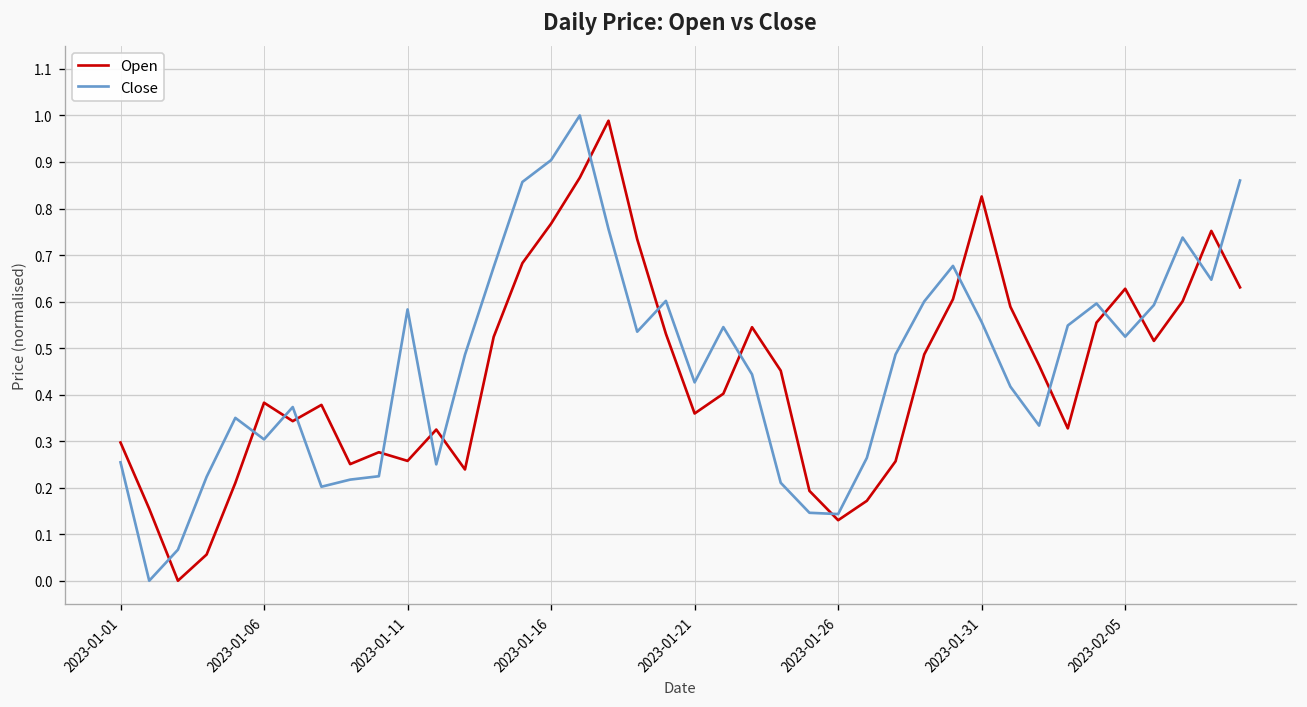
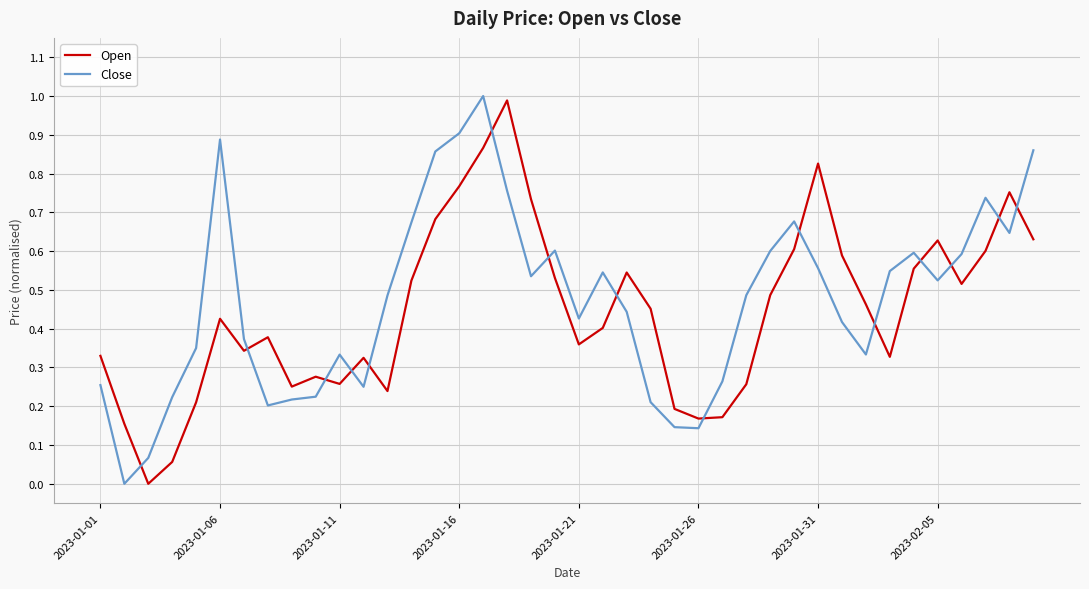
Open, 2023-01-01: 0.30 -> 0.33
Open, 2023-01-06: 0.38 -> 0.43
Close, 2023-01-06: 0.30 -> 0.89
Close, 2023-01-11: 0.58 -> 0.33
Open, 2023-01-26: 0.13 -> 0.17
